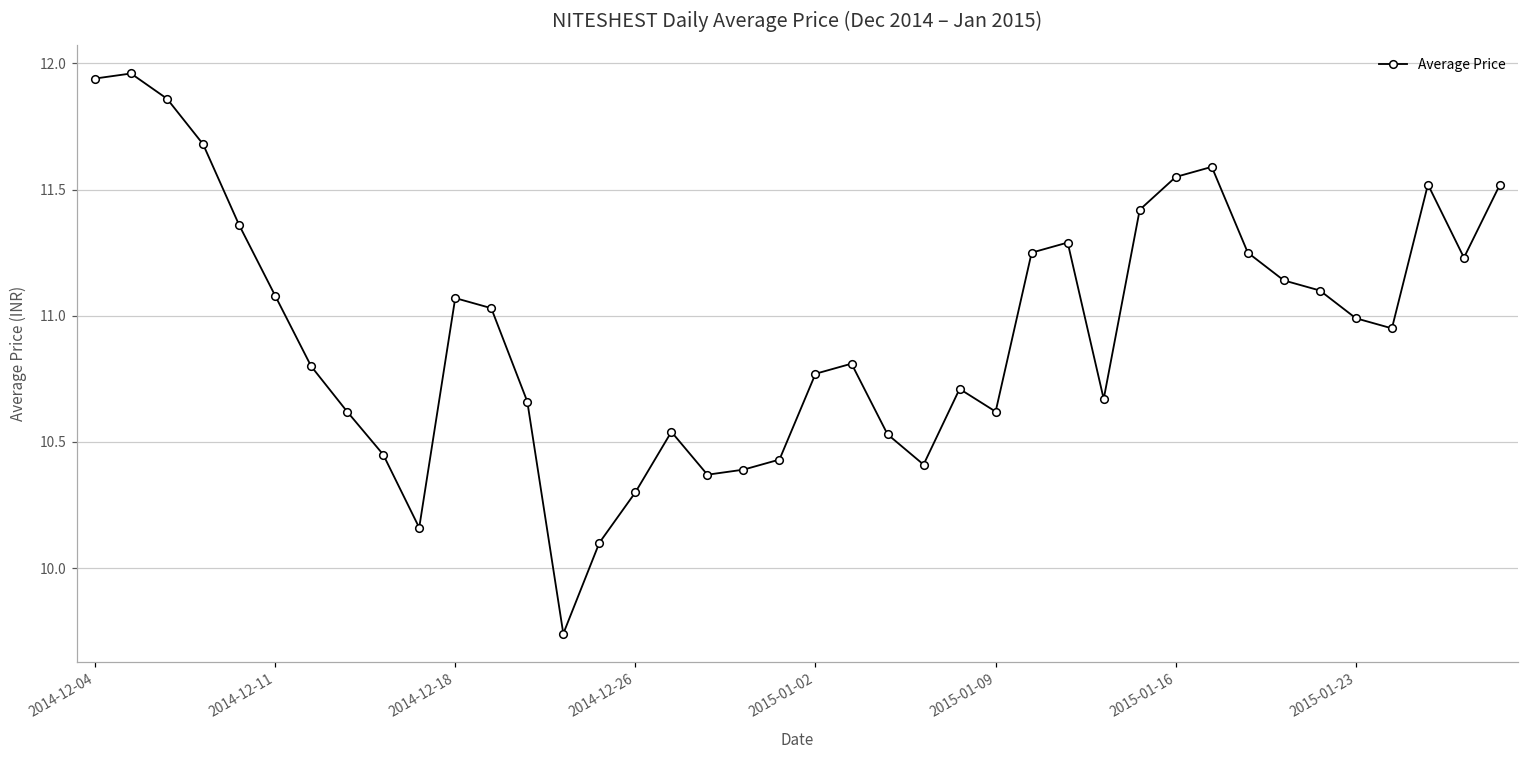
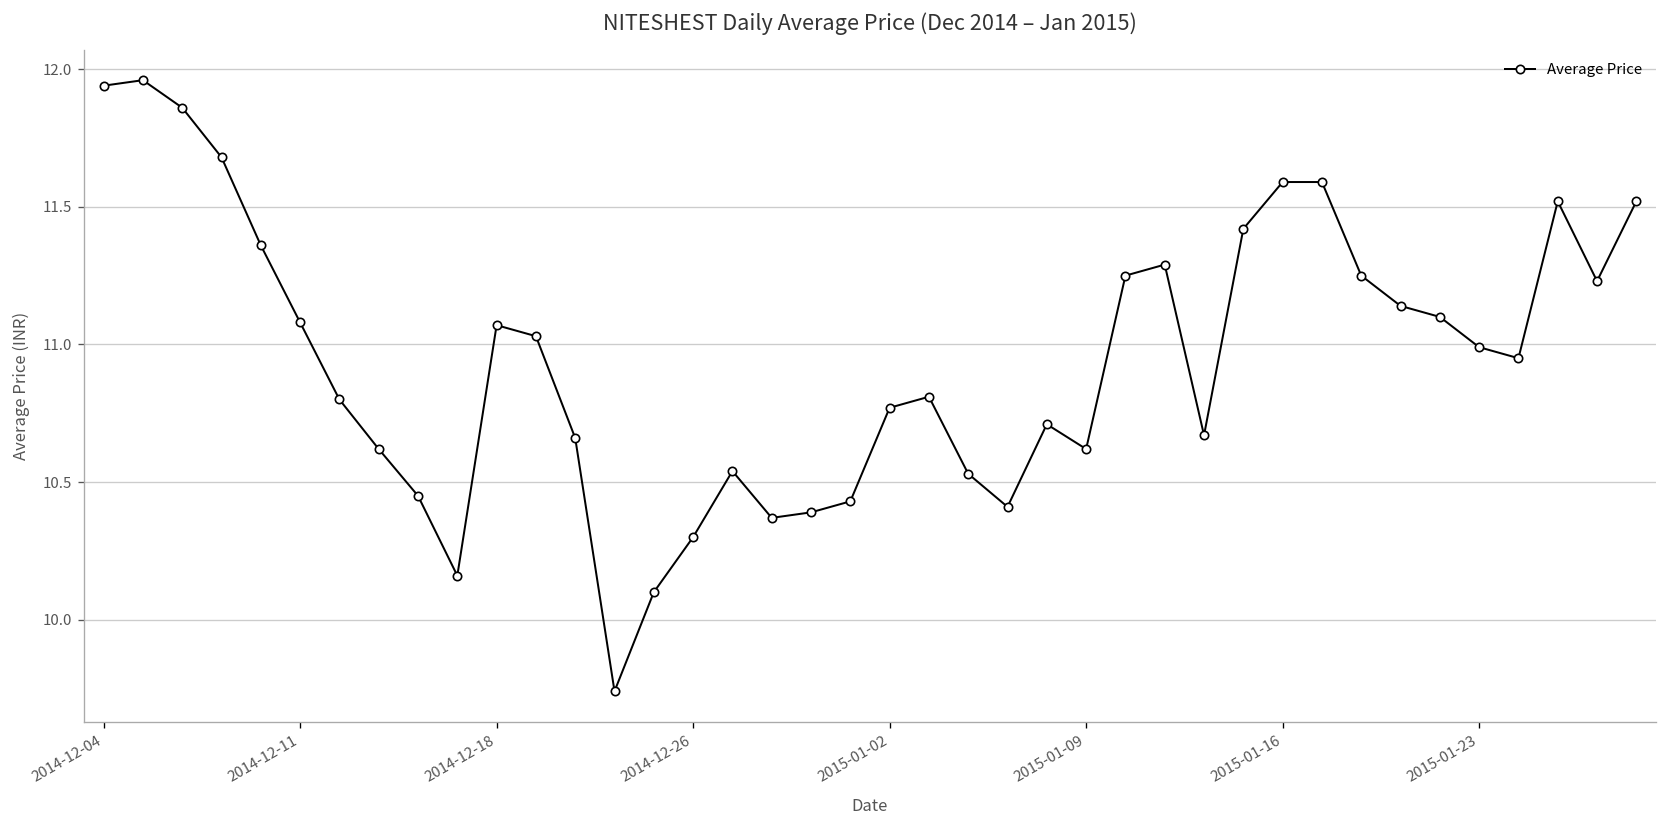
2015-01-16: 11.55 -> 11.59
